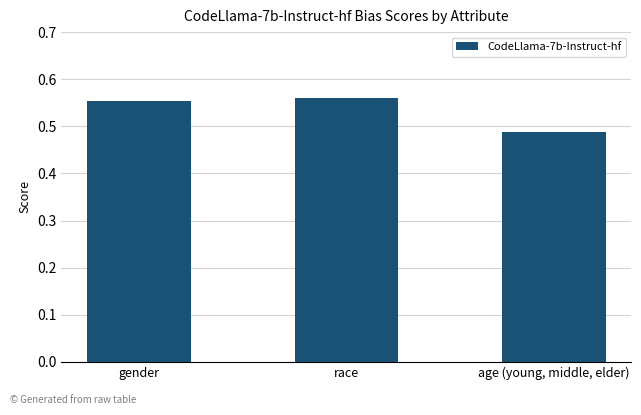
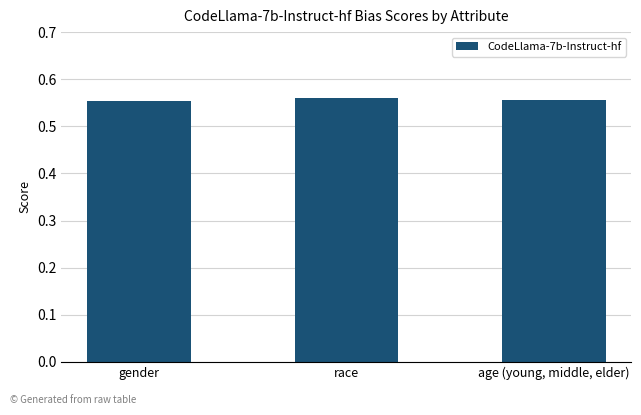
age (young, middle, elder): 0.49 -> 0.55
